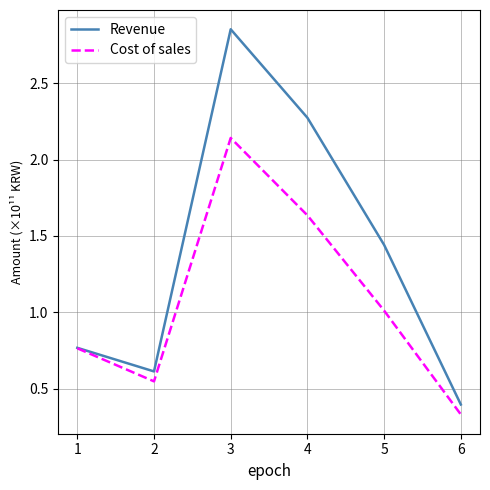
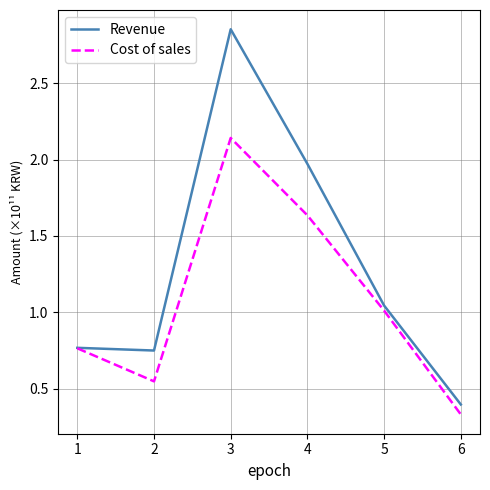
Revenue, 2: 0.61 -> 0.75
Revenue, 4: 2.27 -> 1.97
Revenue, 5: 1.44 -> 1.04
